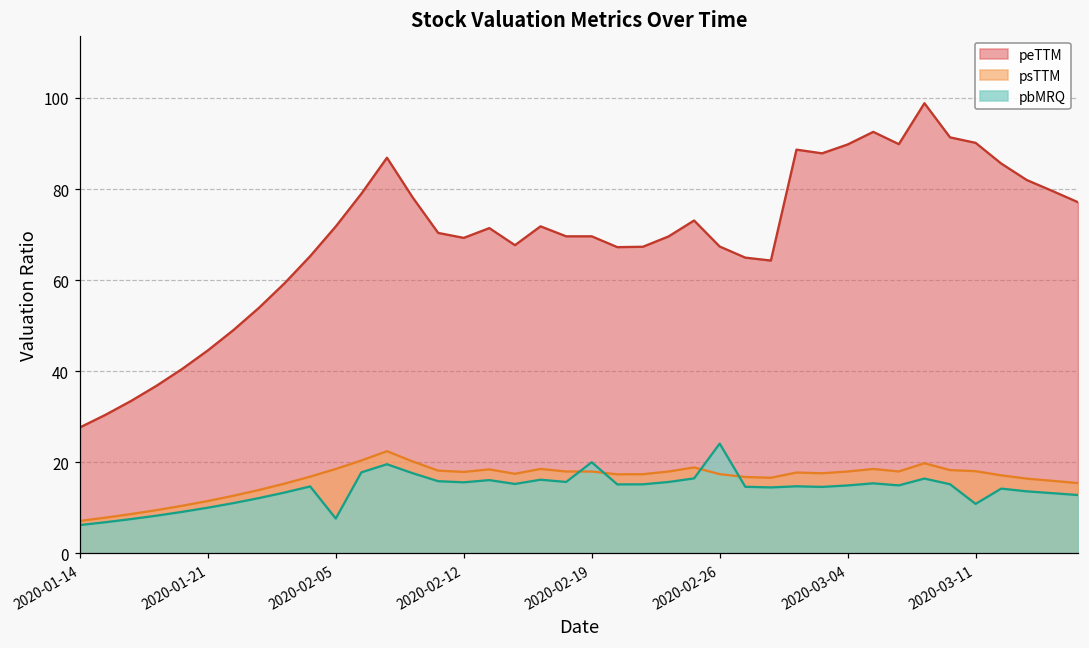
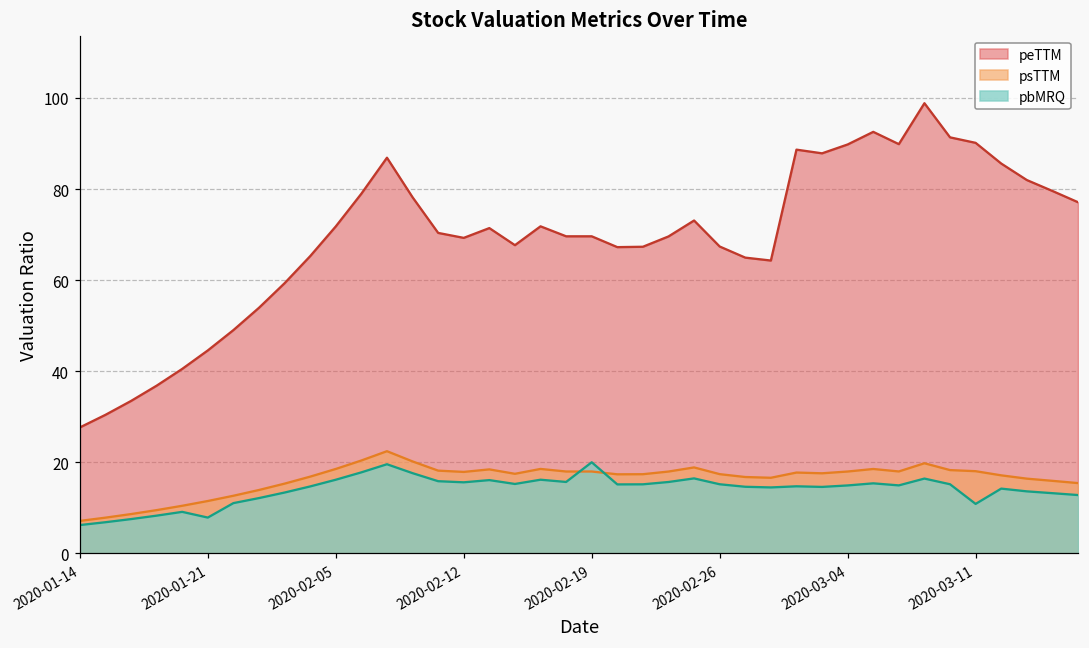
pbMRQ, 2020-01-21: 10 -> 8
pbMRQ, 2020-02-05: 8 -> 16
pbMRQ, 2020-02-26: 24 -> 15
